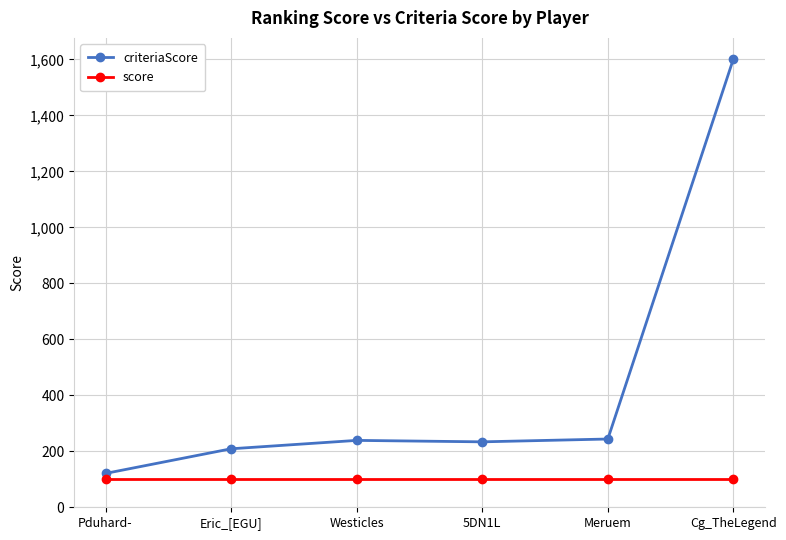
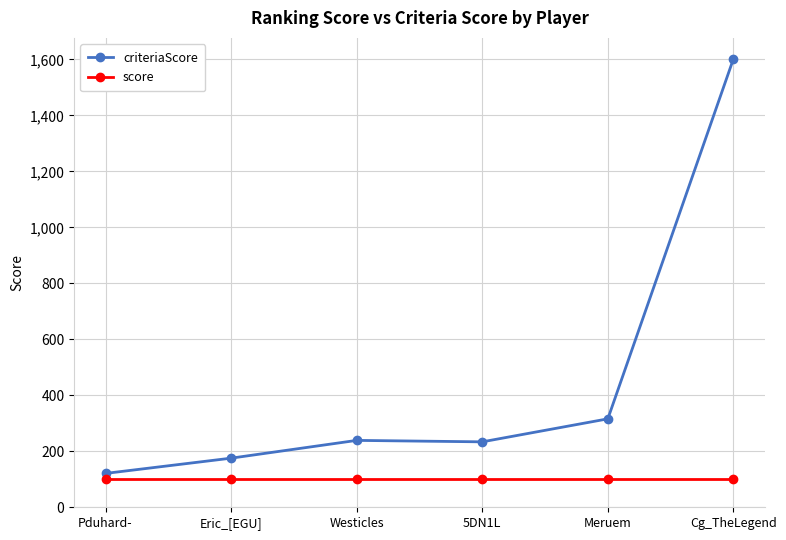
criteriaScore, Eric_[EGU]: 210 -> 180
criteriaScore, Meruem: 240 -> 320
